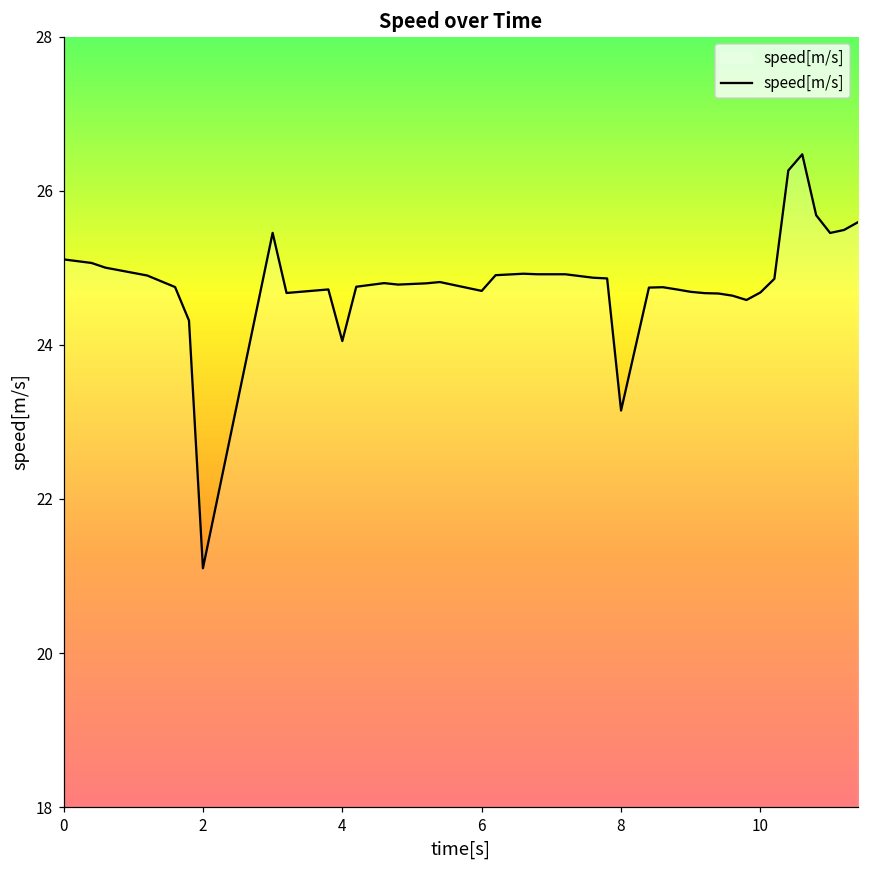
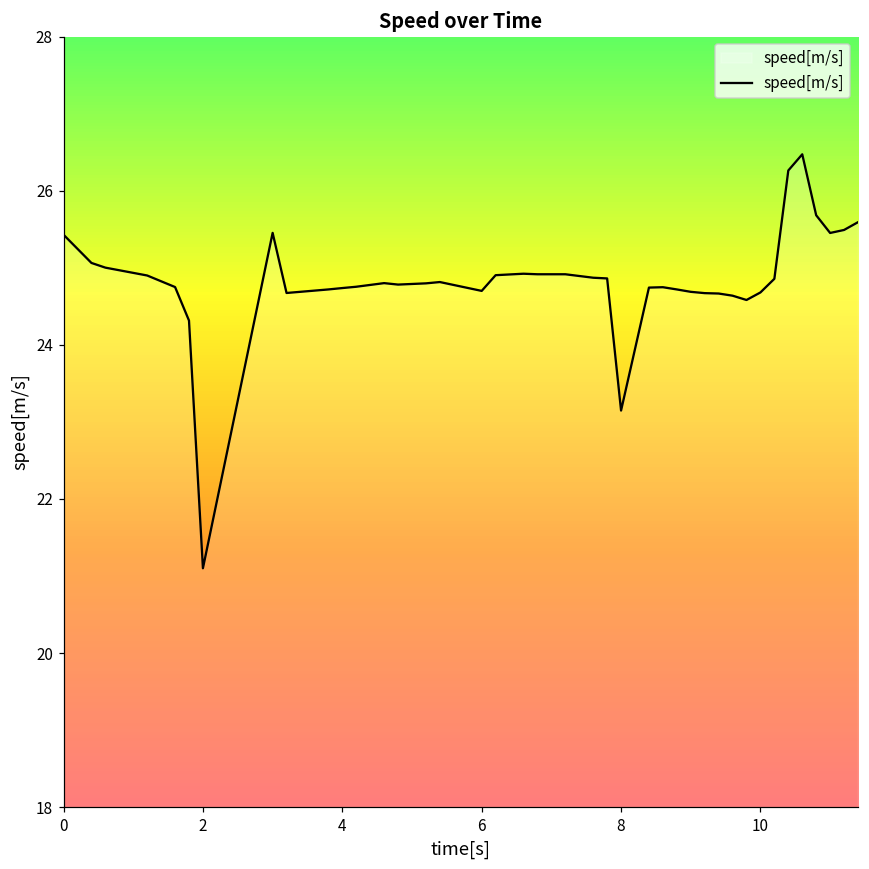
0: 25.1 -> 25.4
4: 24.0 -> 24.7
